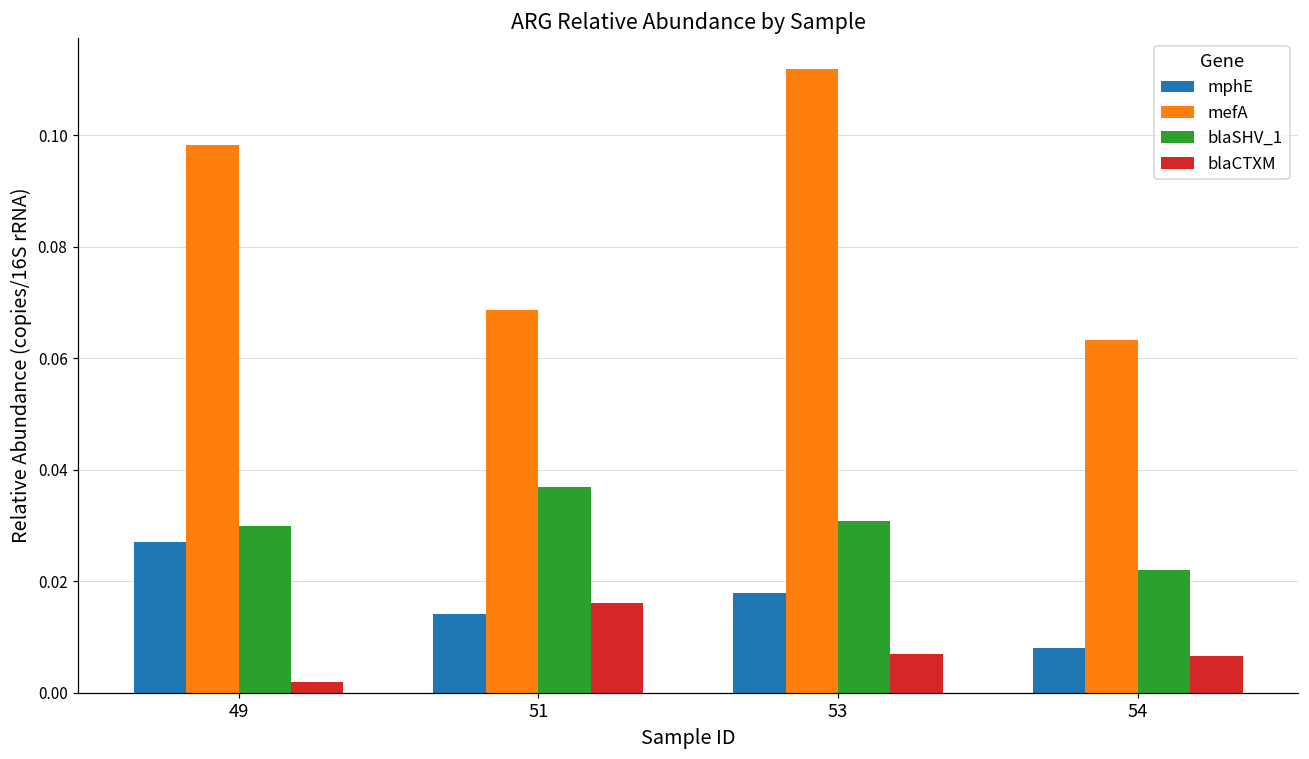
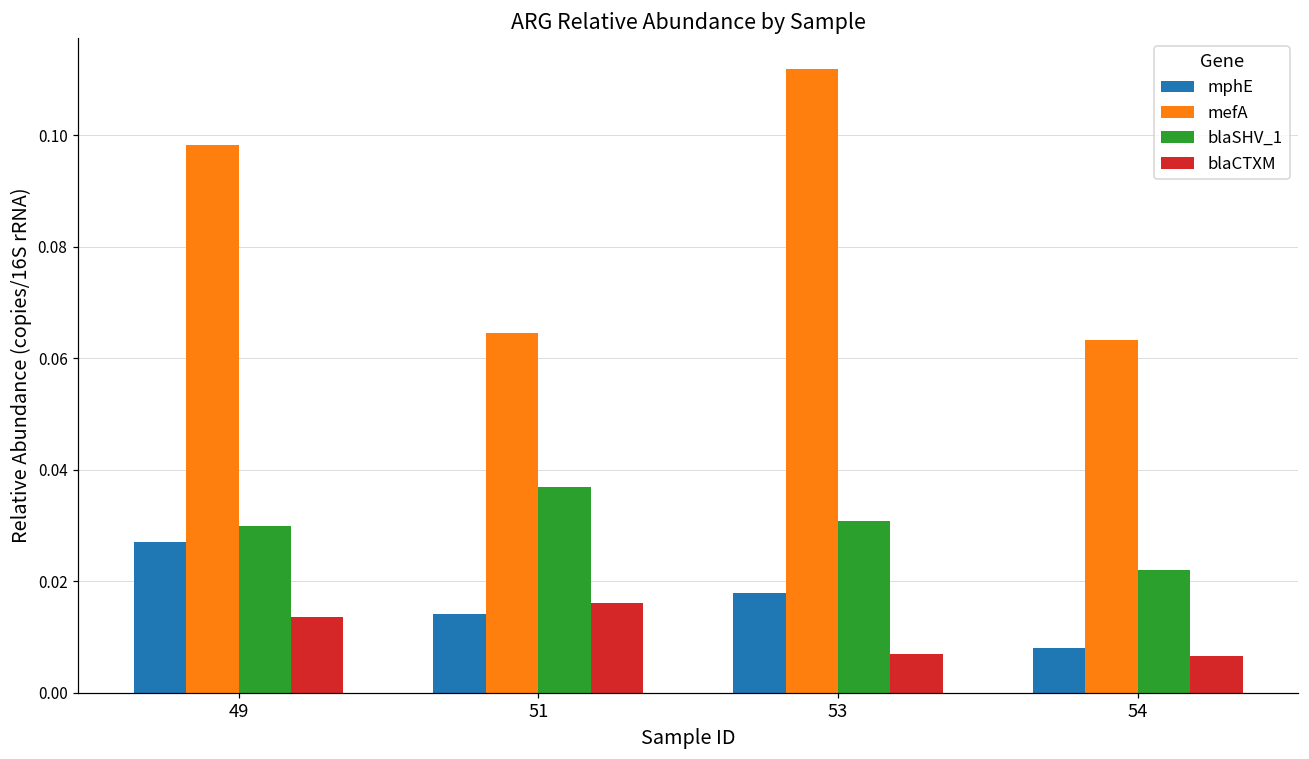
blaCTXM, 49: 0.002 -> 0.014
mefA, 51: 0.069 -> 0.064
